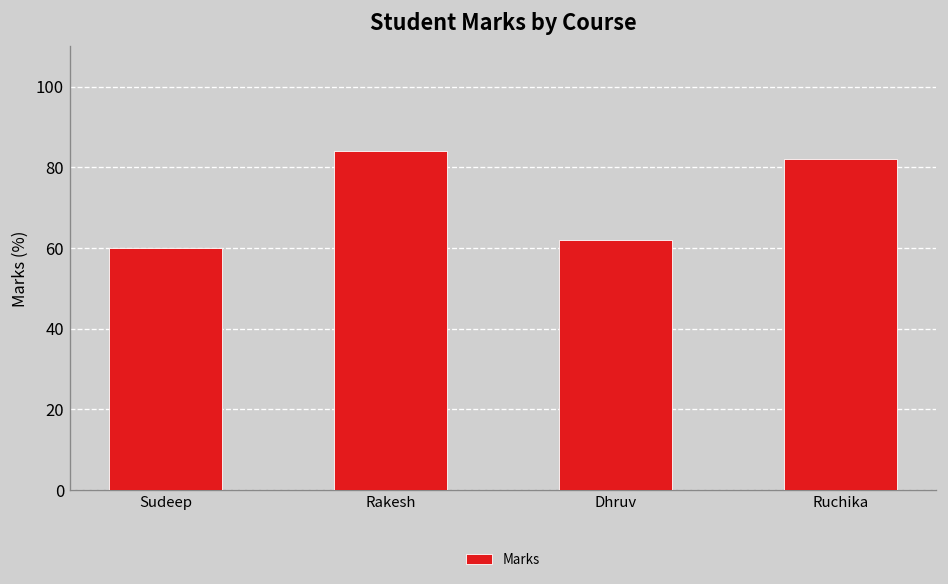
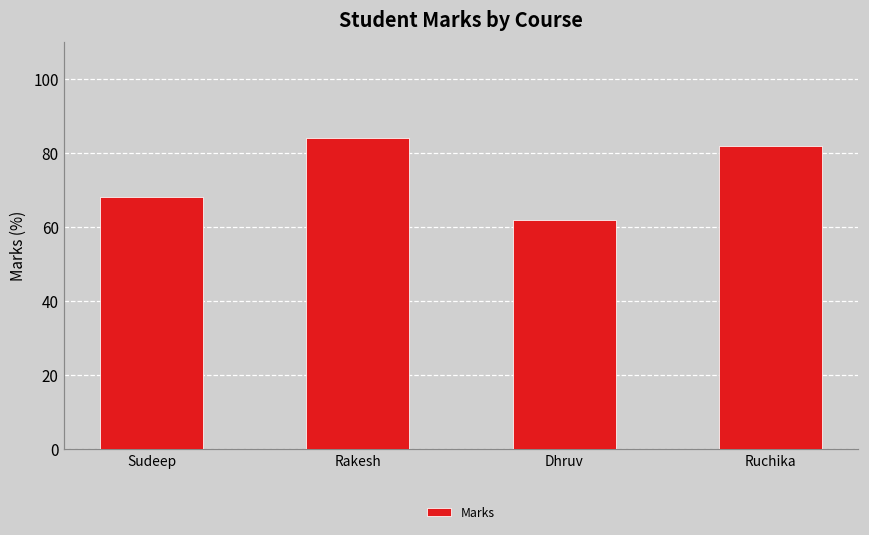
Sudeep: 60 -> 68
